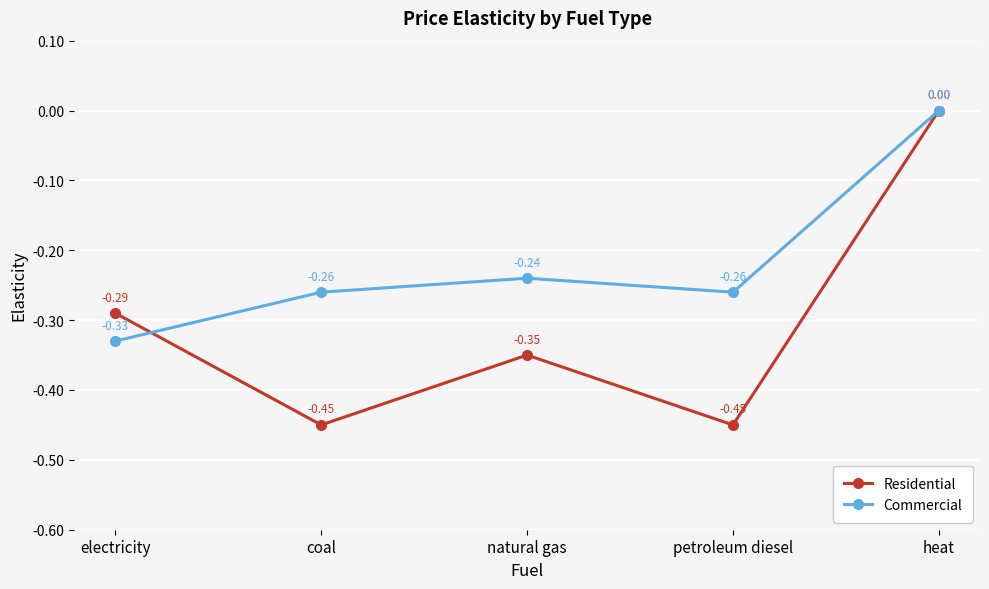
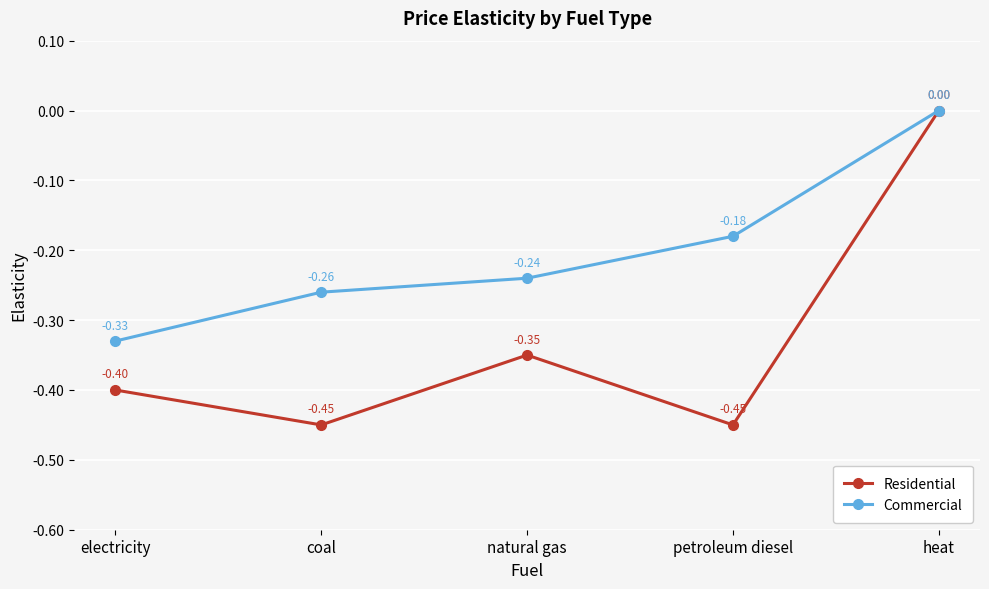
Residential, electricity: -0.29 -> -0.40
Commercial, petroleum diesel: -0.26 -> -0.18
